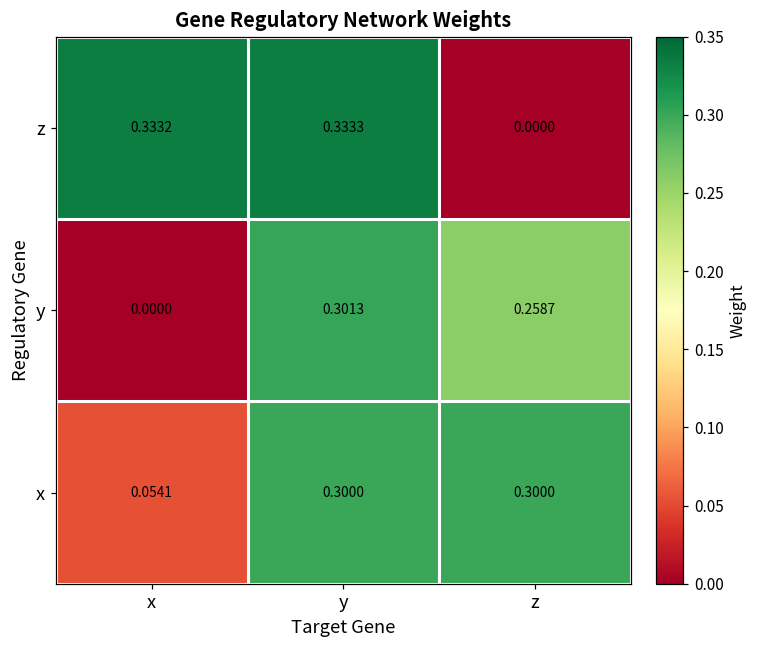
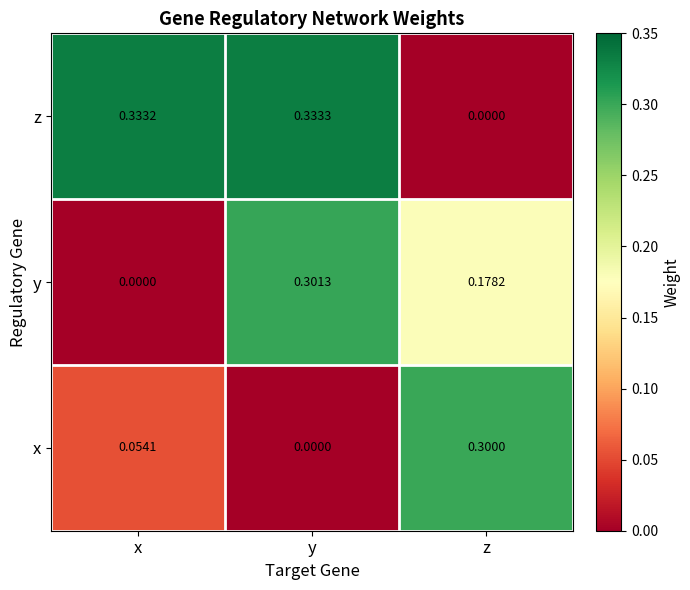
y, z: 0.2587 -> 0.1782
x, y: 0.3000 -> 0.0000
